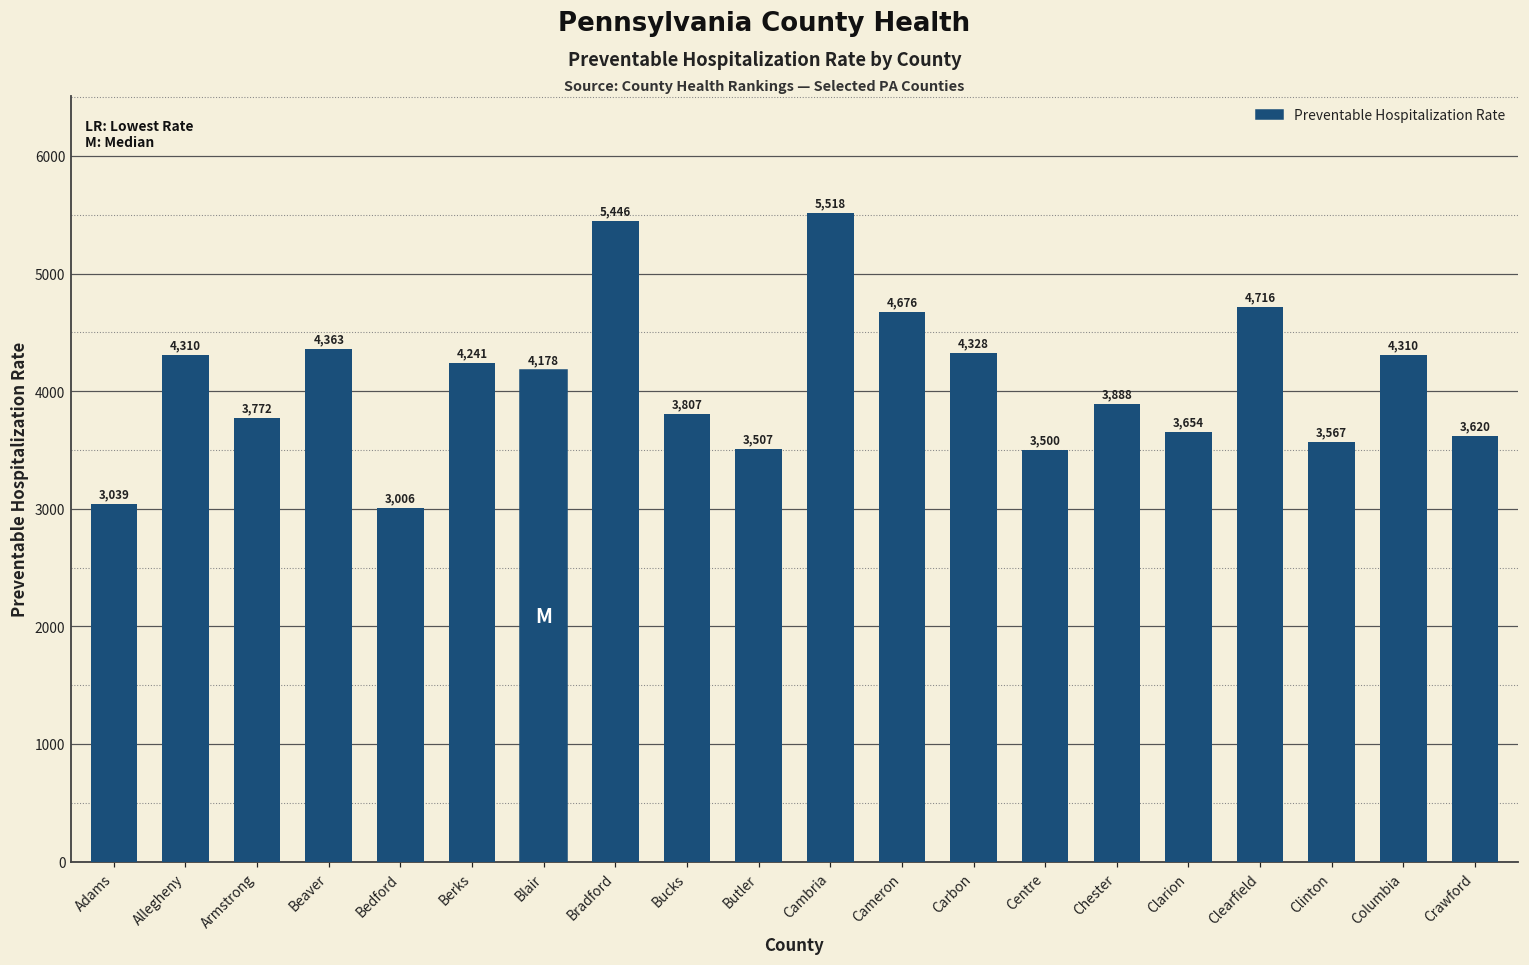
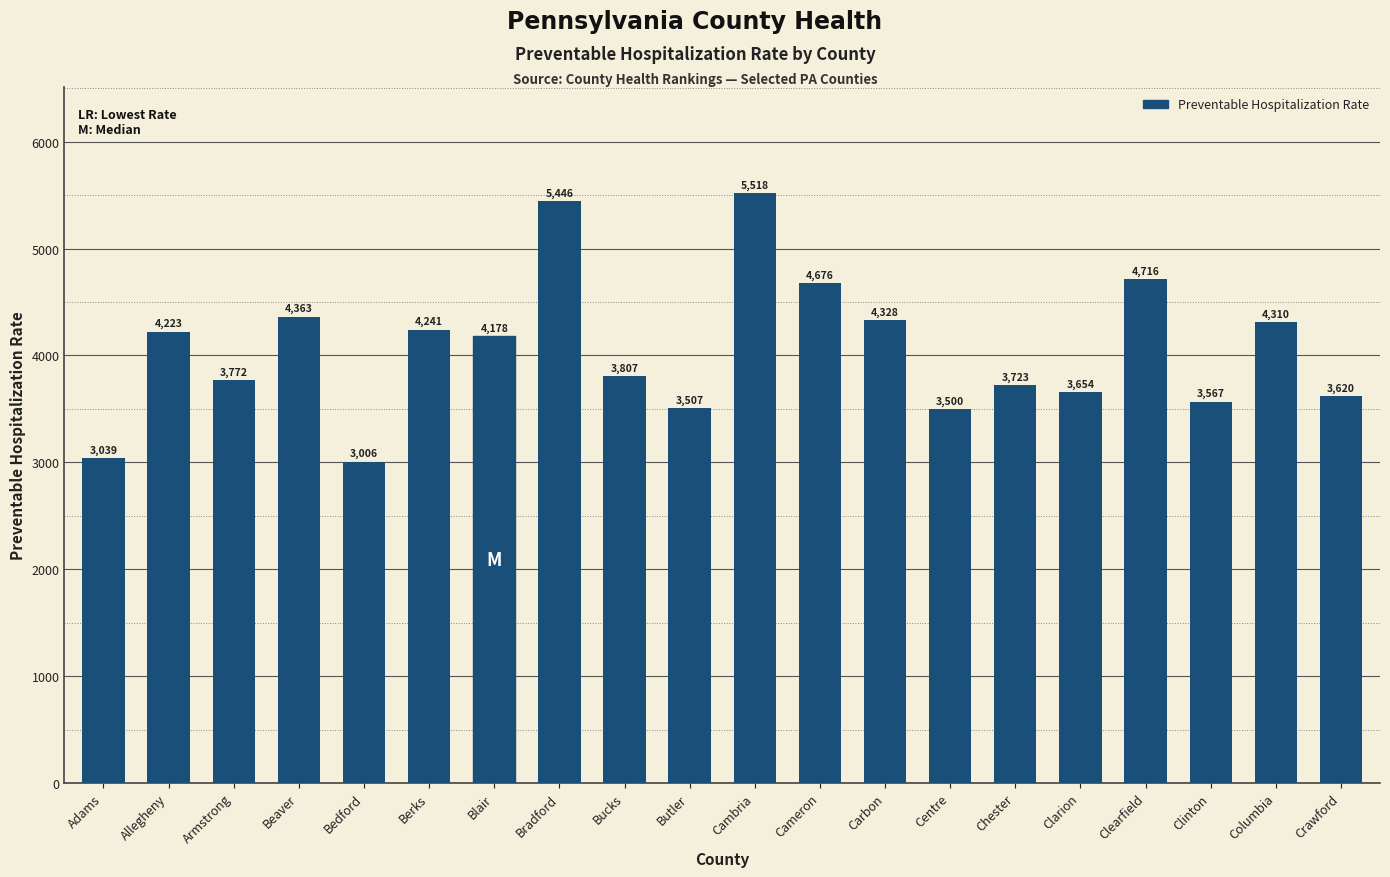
Allegheny: 4,310 -> 4,223
Chester: 3,888 -> 3,723
